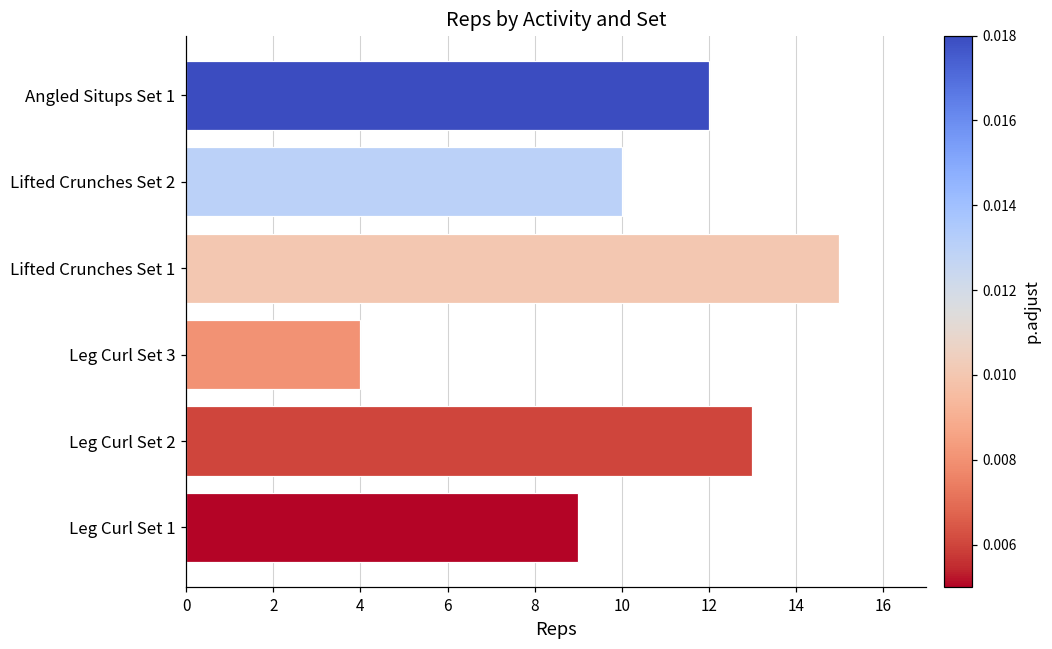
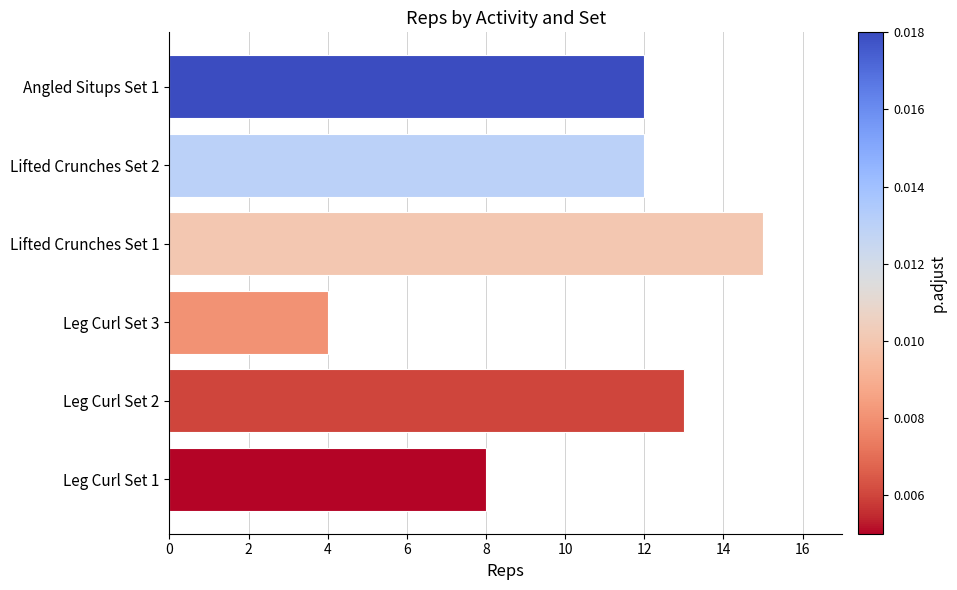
Lifted Crunches Set 2: 10 -> 12
Leg Curl Set 1: 9 -> 8
